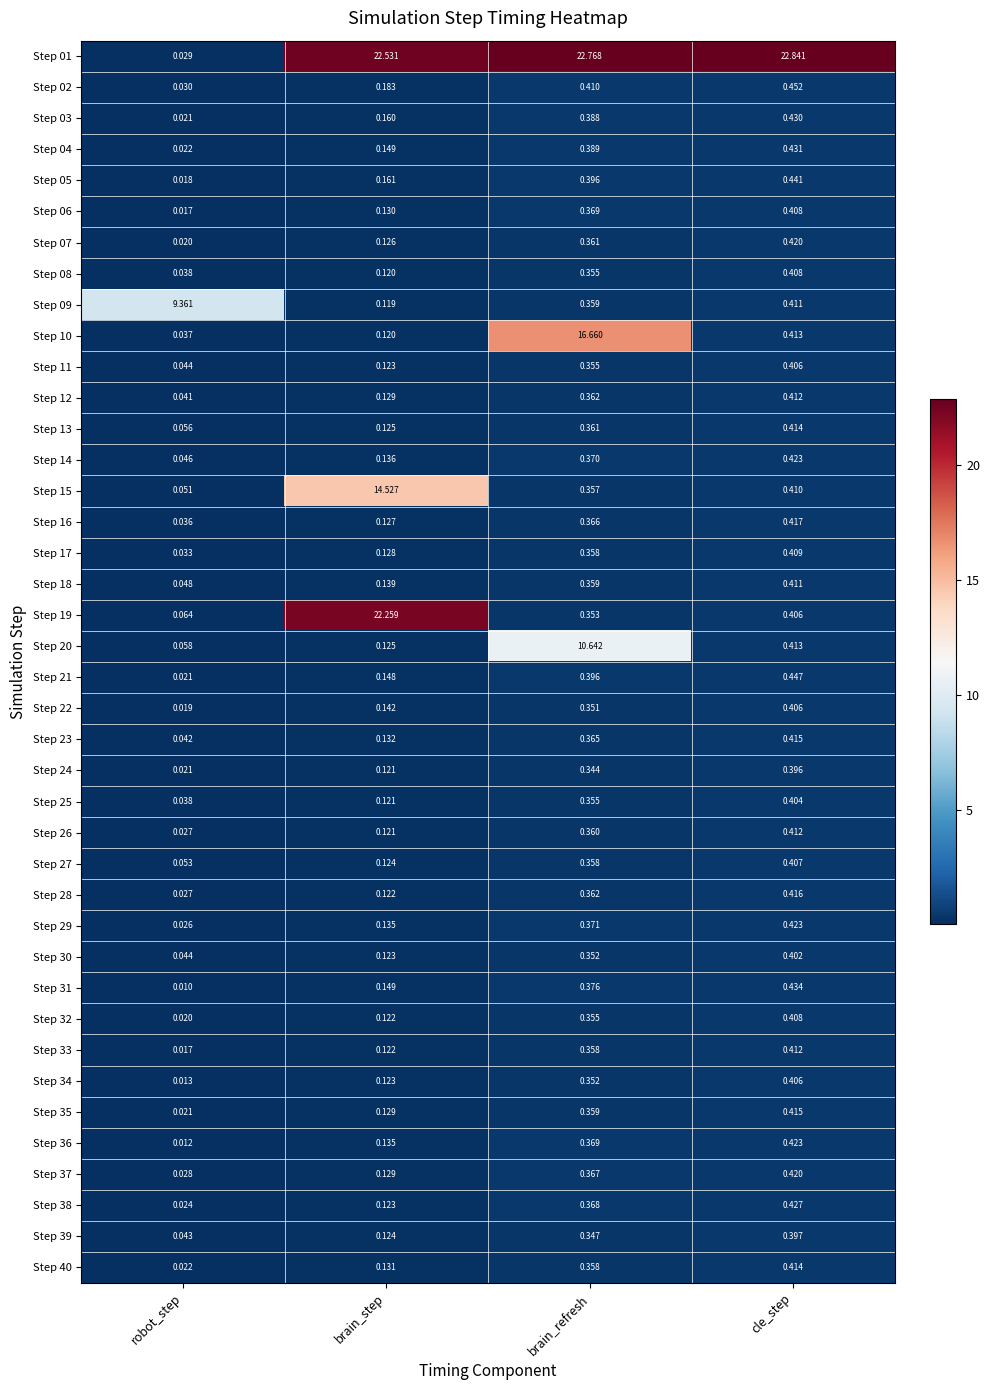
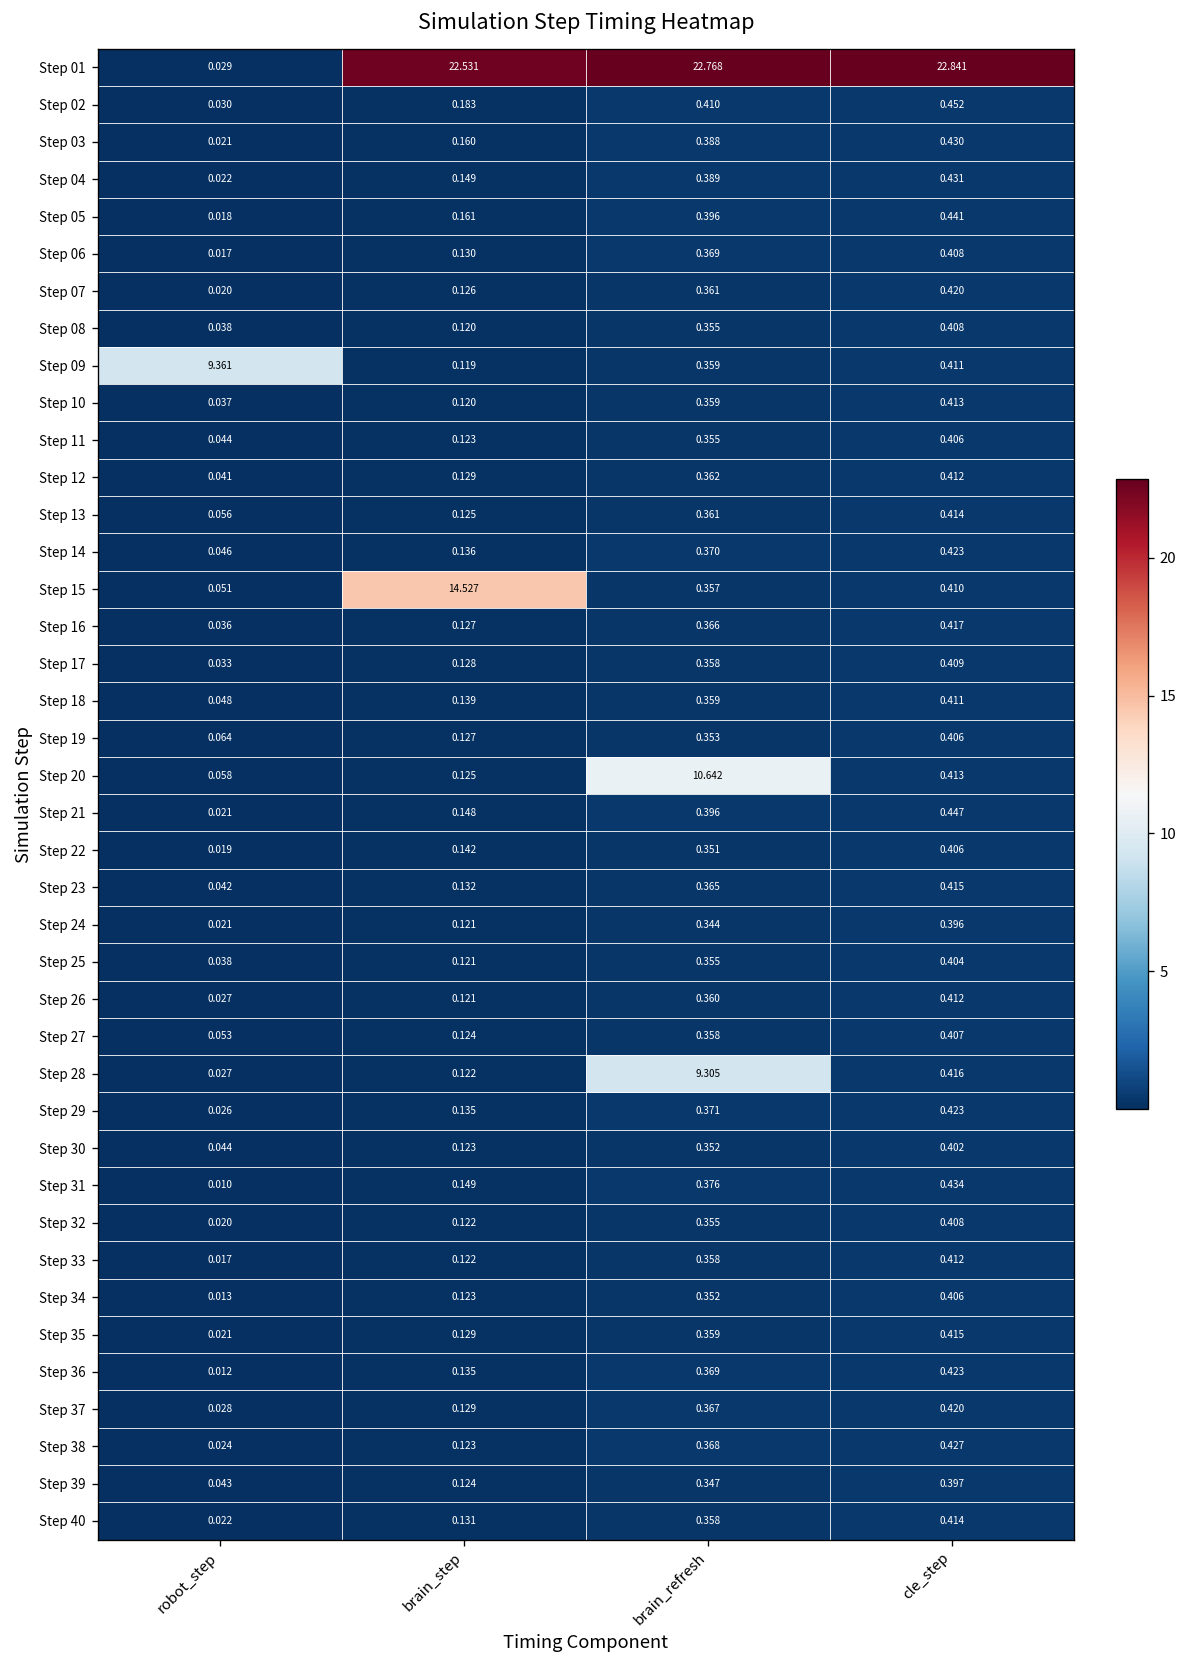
Step 10, brain_refresh: 16.660 -> 0.359
Step 19, brain_step: 22.259 -> 0.127
Step 28, brain_refresh: 0.362 -> 9.305
